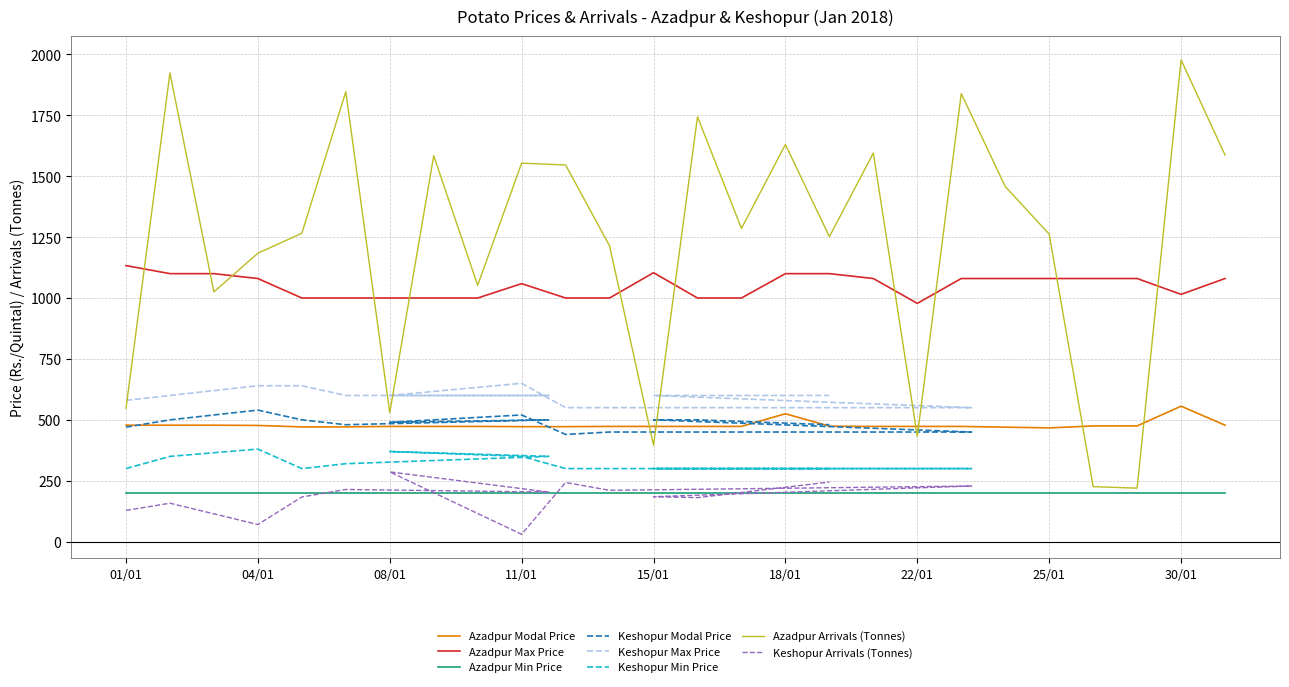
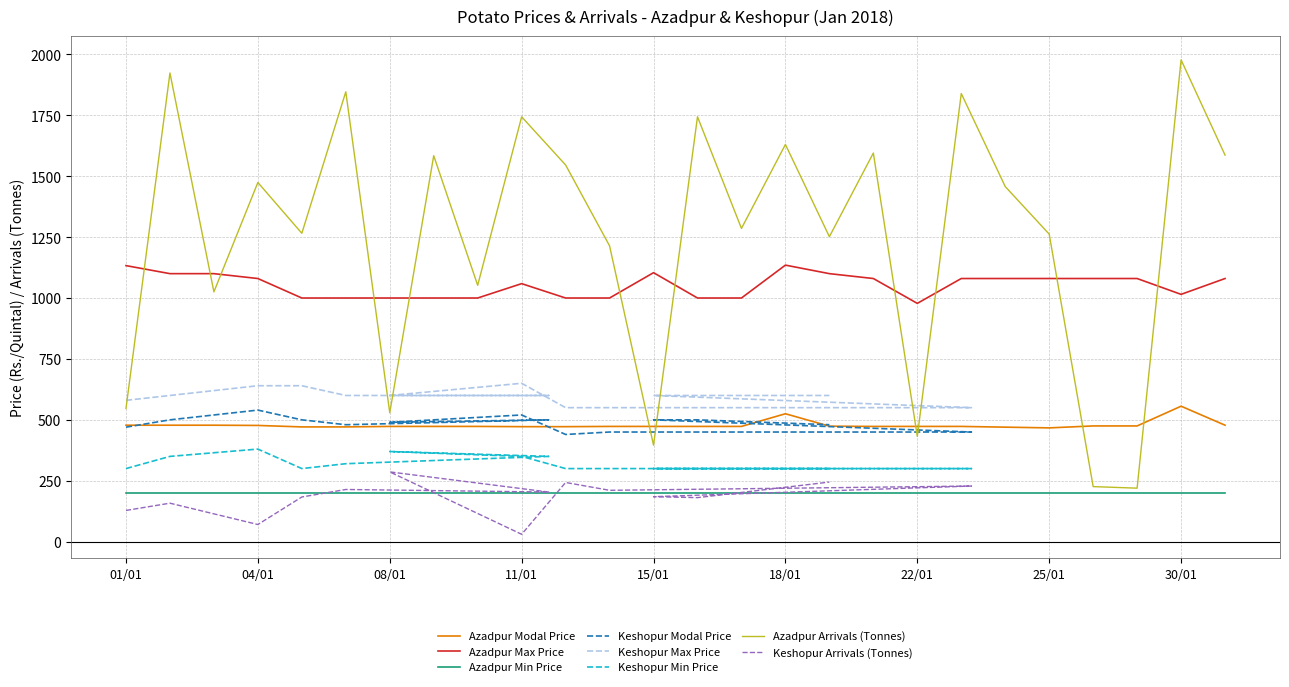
Azadpur Arrivals (Tonnes), 04/01: 1180 -> 1470
Azadpur Arrivals (Tonnes), 11/01: 1550 -> 1740
Azadpur Max Price, 18/01: 1100 -> 1140
